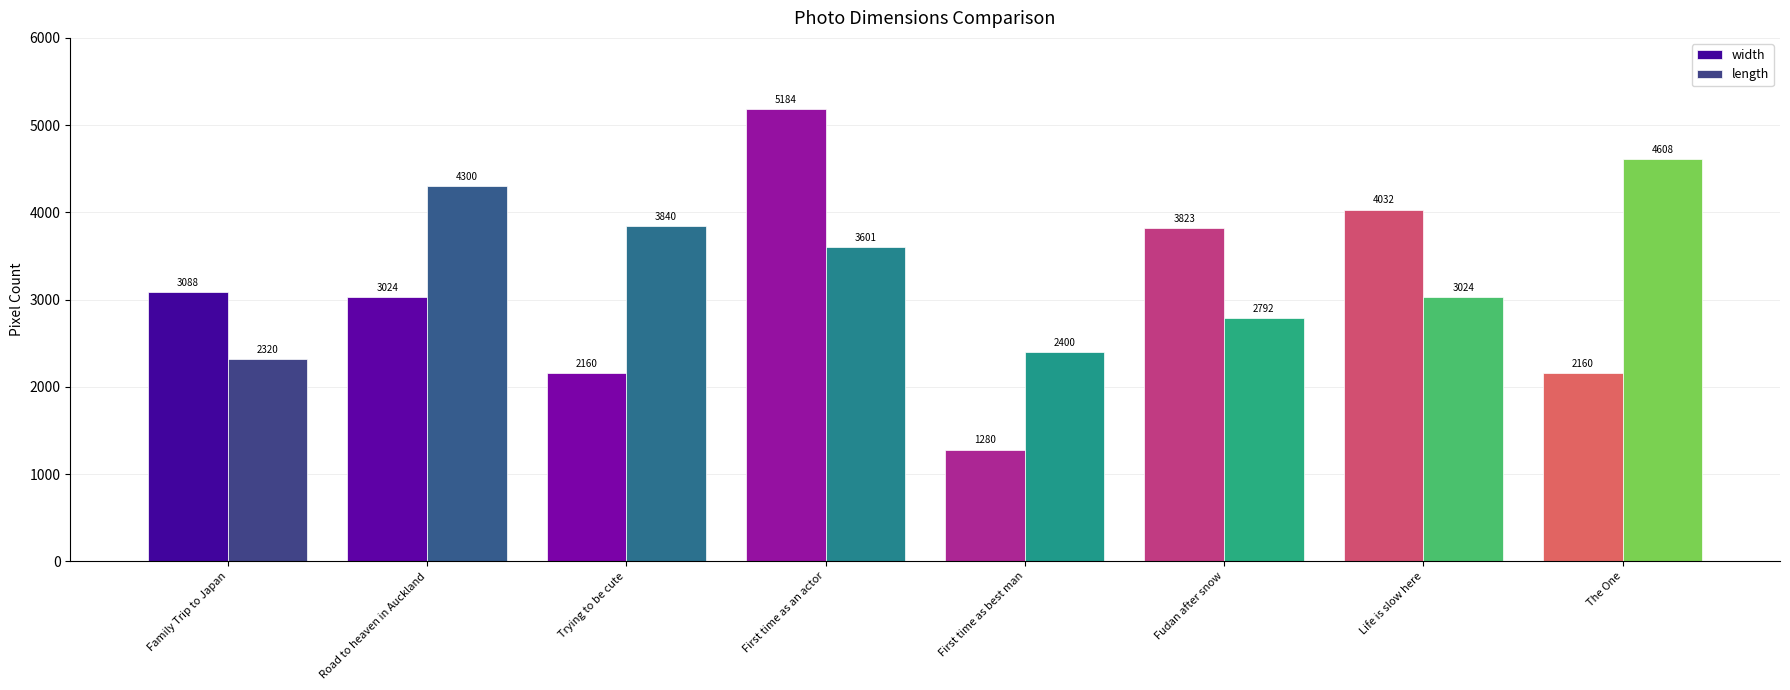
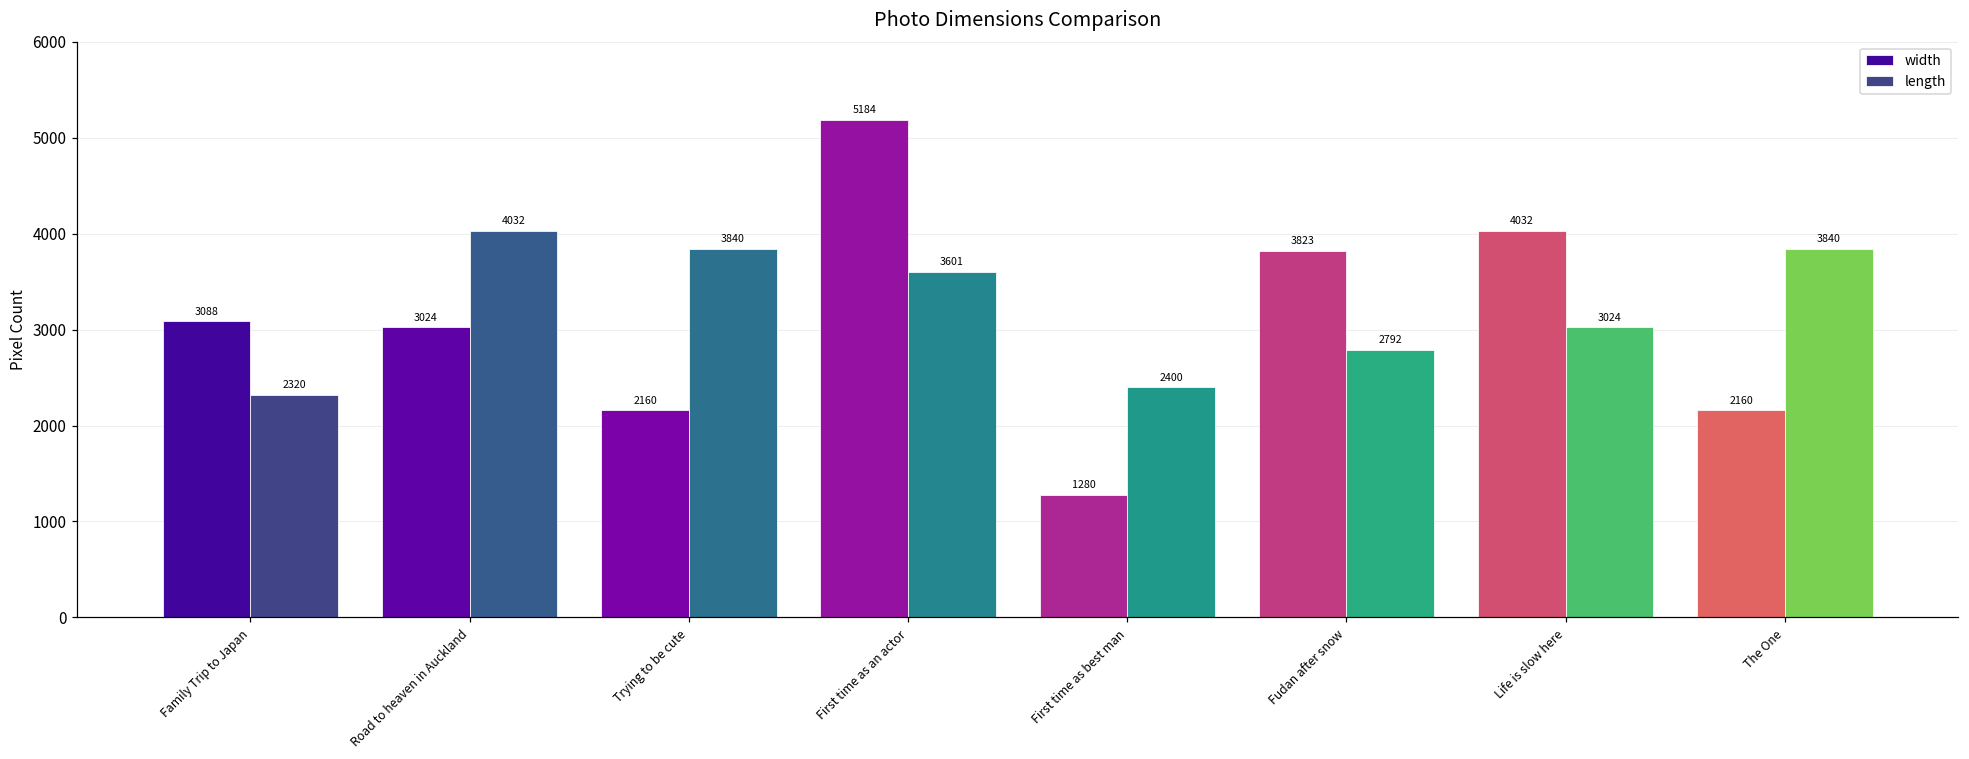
length, Road to heaven in Auckland: 4300 -> 4032
length, The One: 4608 -> 3840
